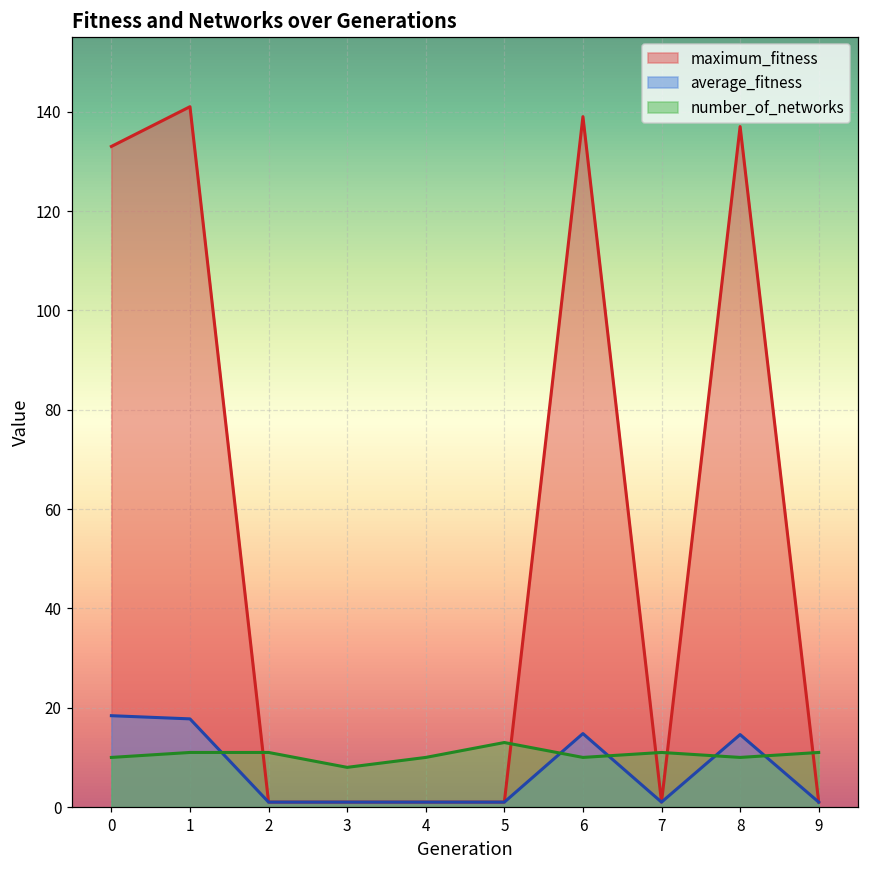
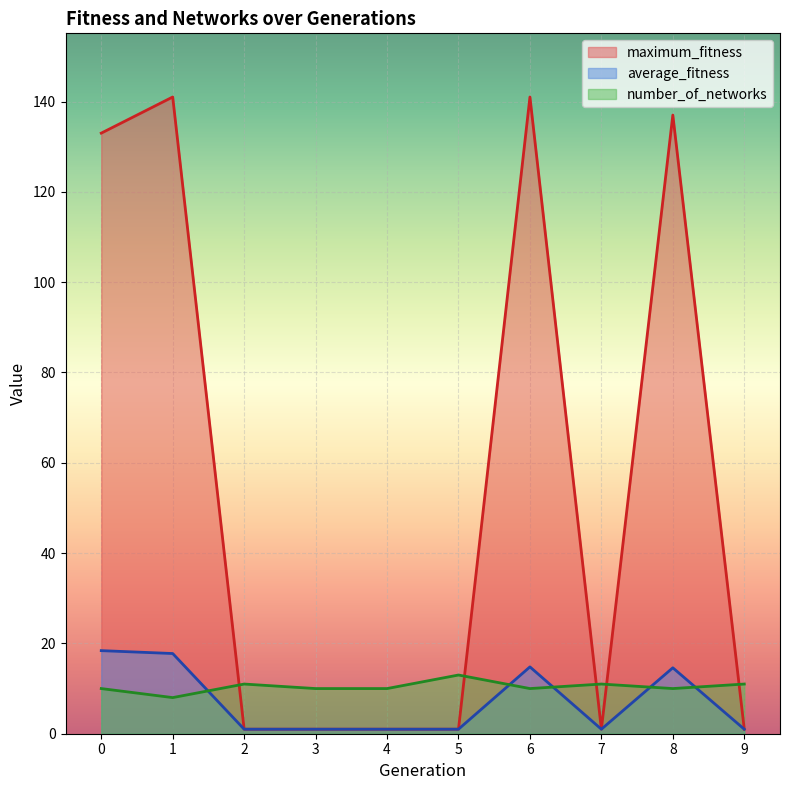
number_of_networks, 1: 11 -> 8
number_of_networks, 3: 8 -> 10
maximum_fitness, 6: 139 -> 141
